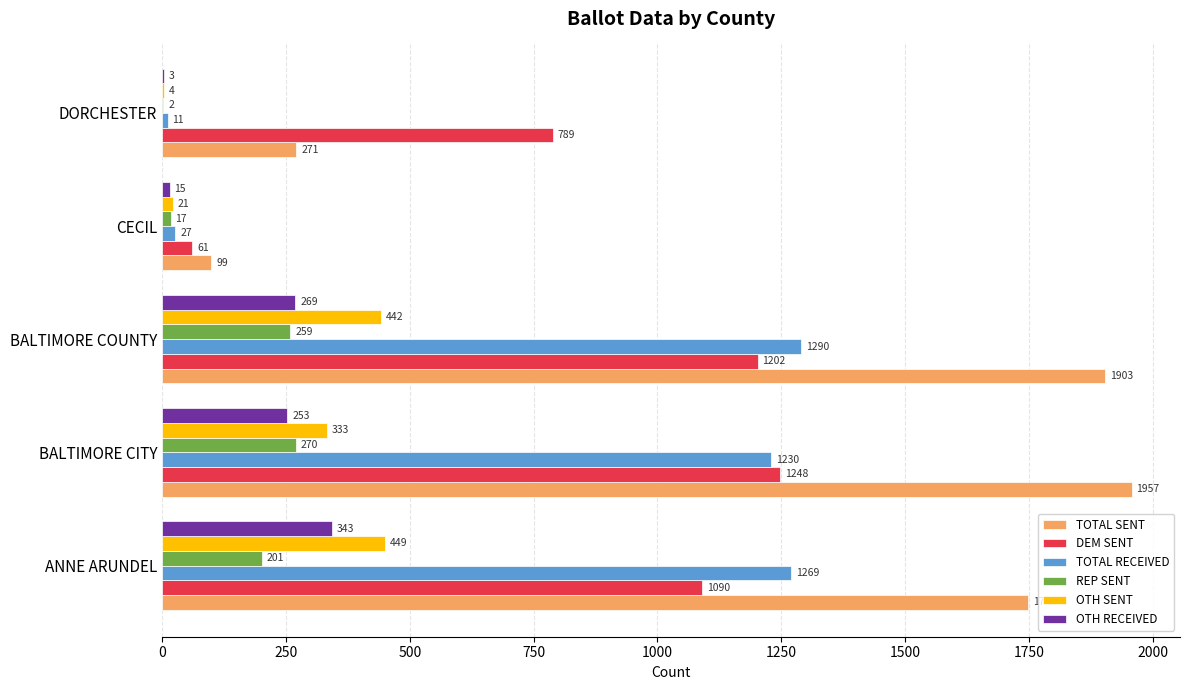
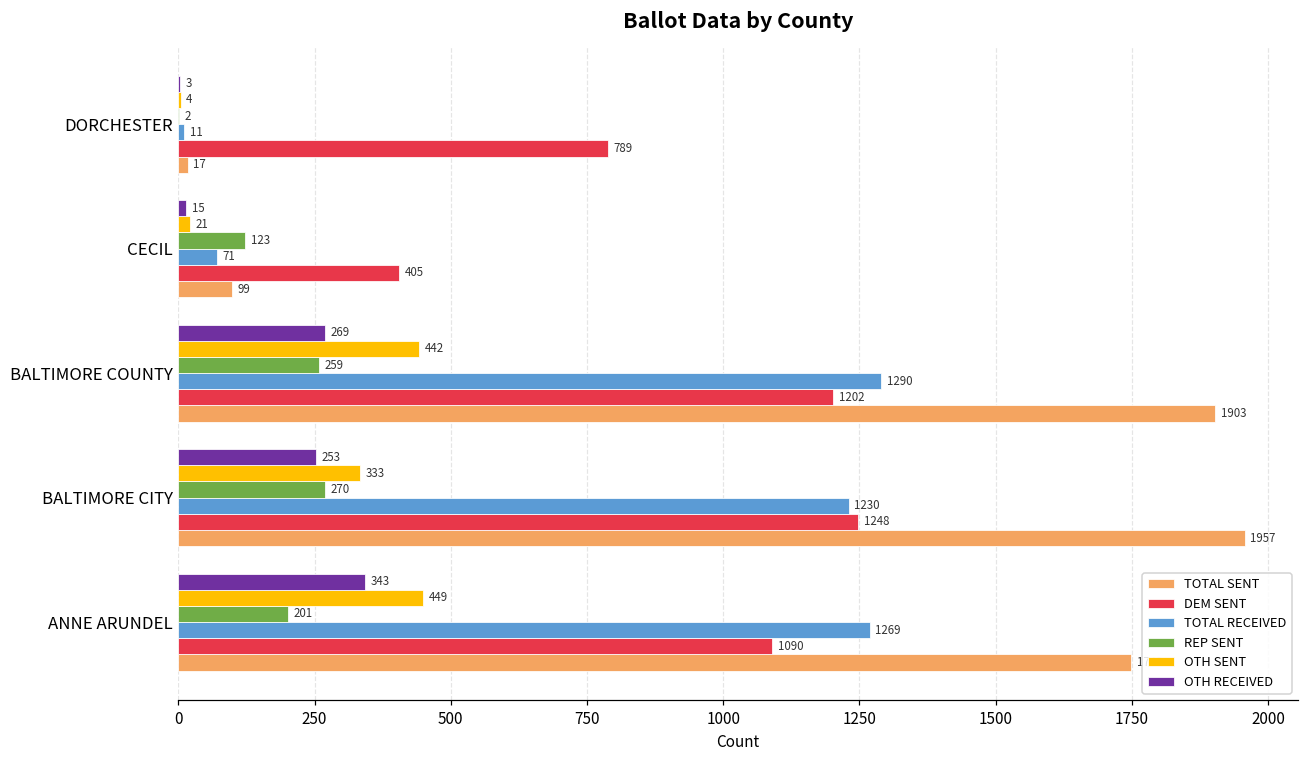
TOTAL SENT, DORCHESTER: 271 -> 17
REP SENT, CECIL: 17 -> 123
TOTAL RECEIVED, CECIL: 27 -> 71
DEM SENT, CECIL: 61 -> 405
